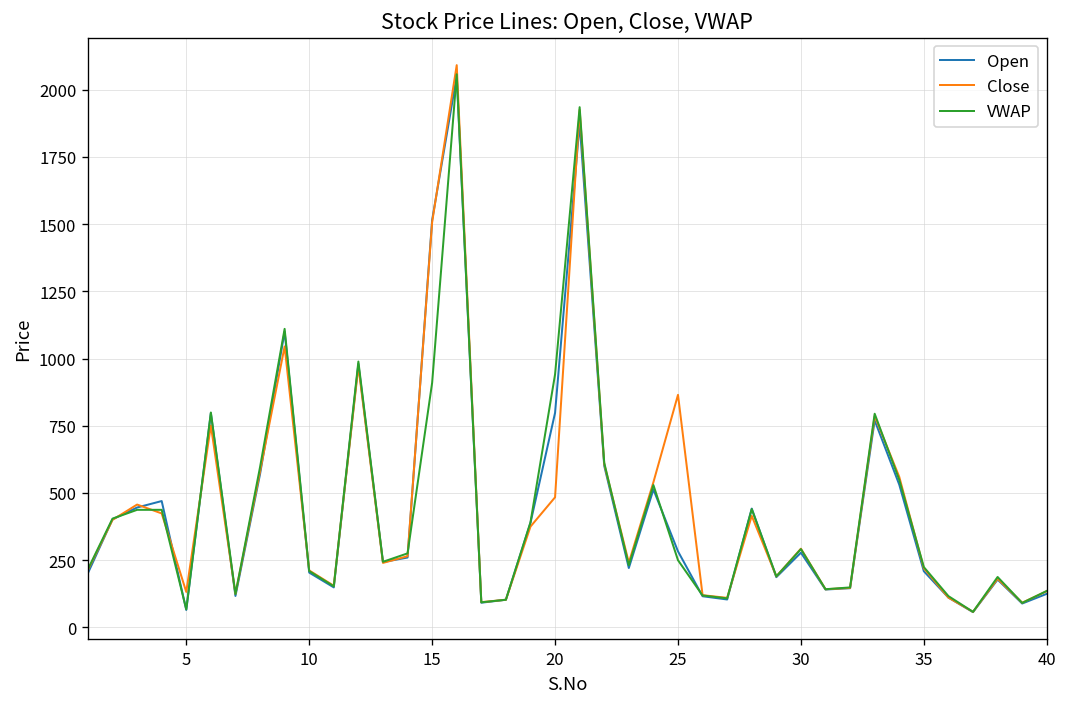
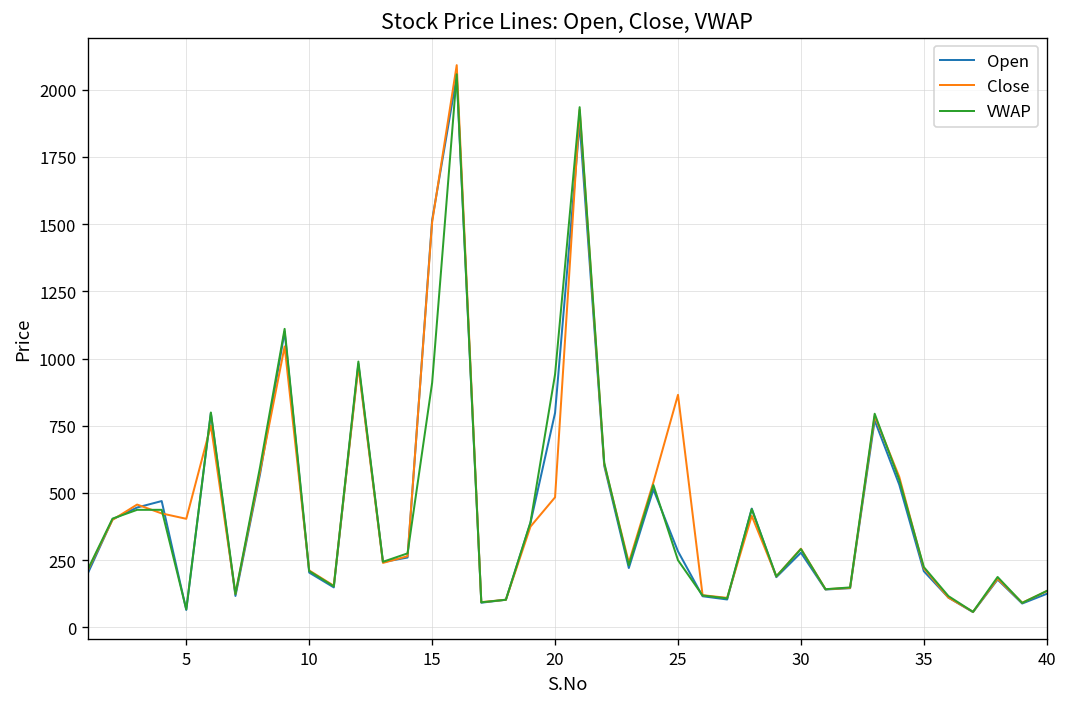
Close, 5: 130 -> 400
